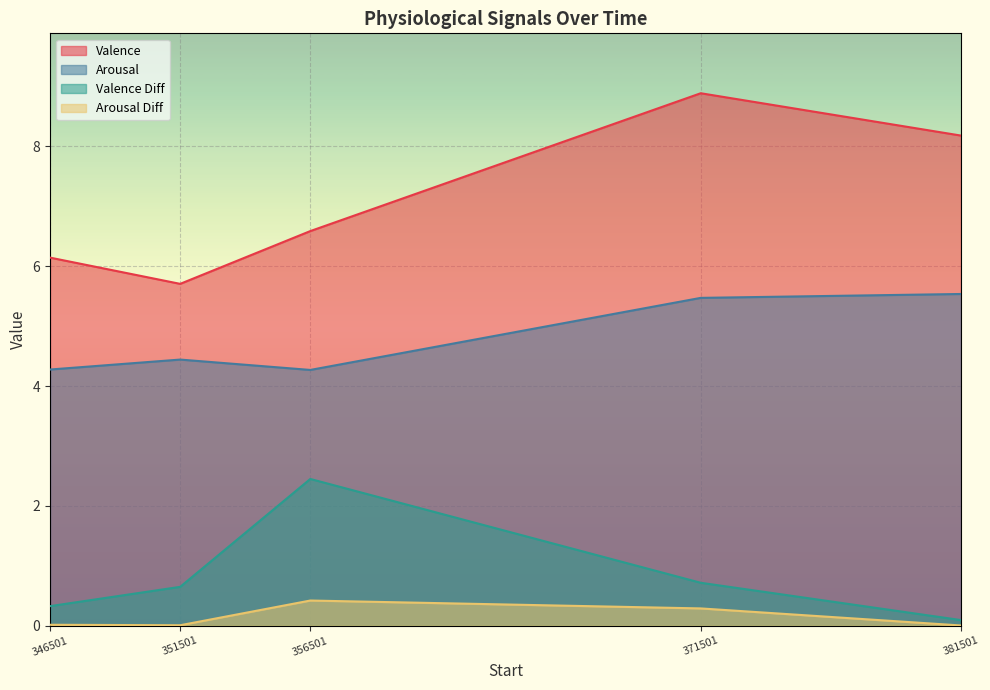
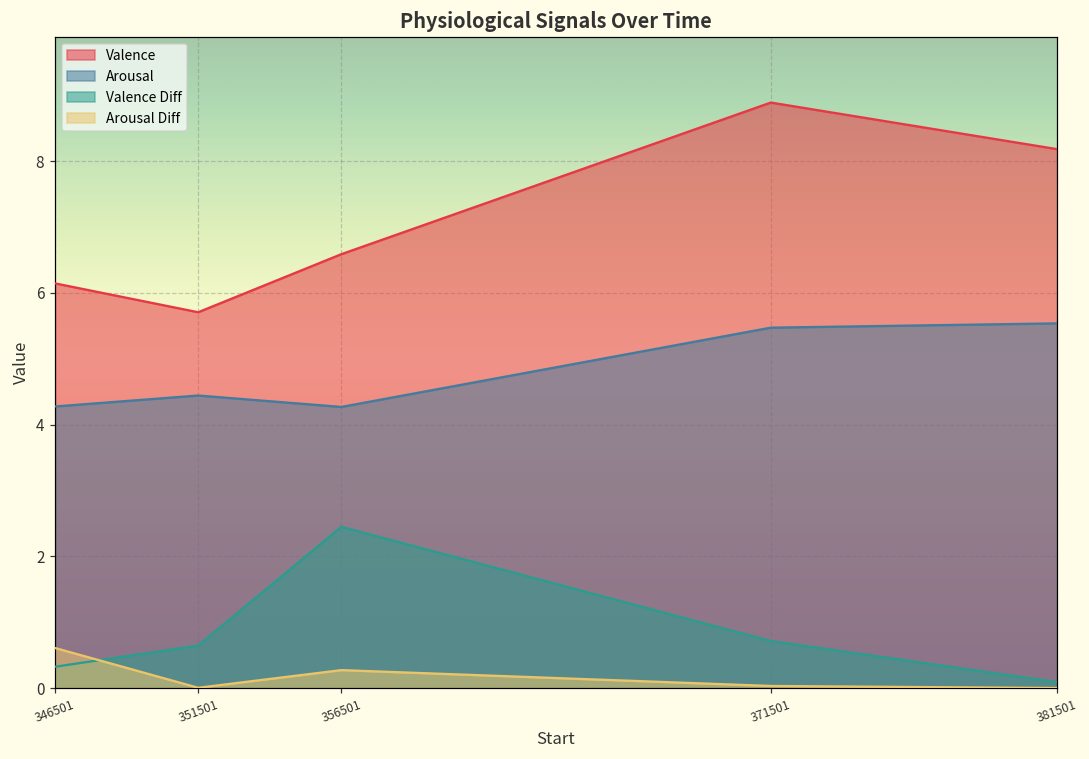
Arousal Diff, 346501: 0.0 -> 0.6
Arousal Diff, 356501: 0.4 -> 0.3
Arousal Diff, 371501: 0.3 -> 0.0
